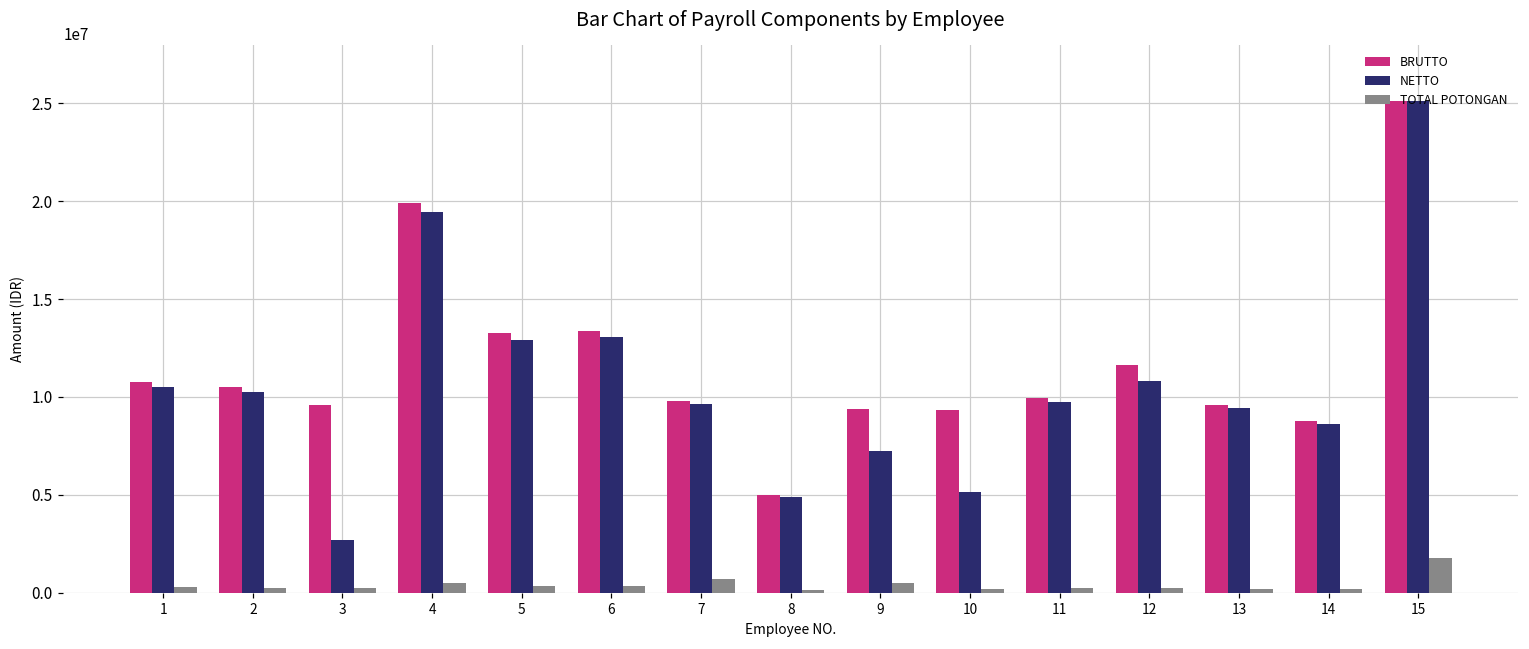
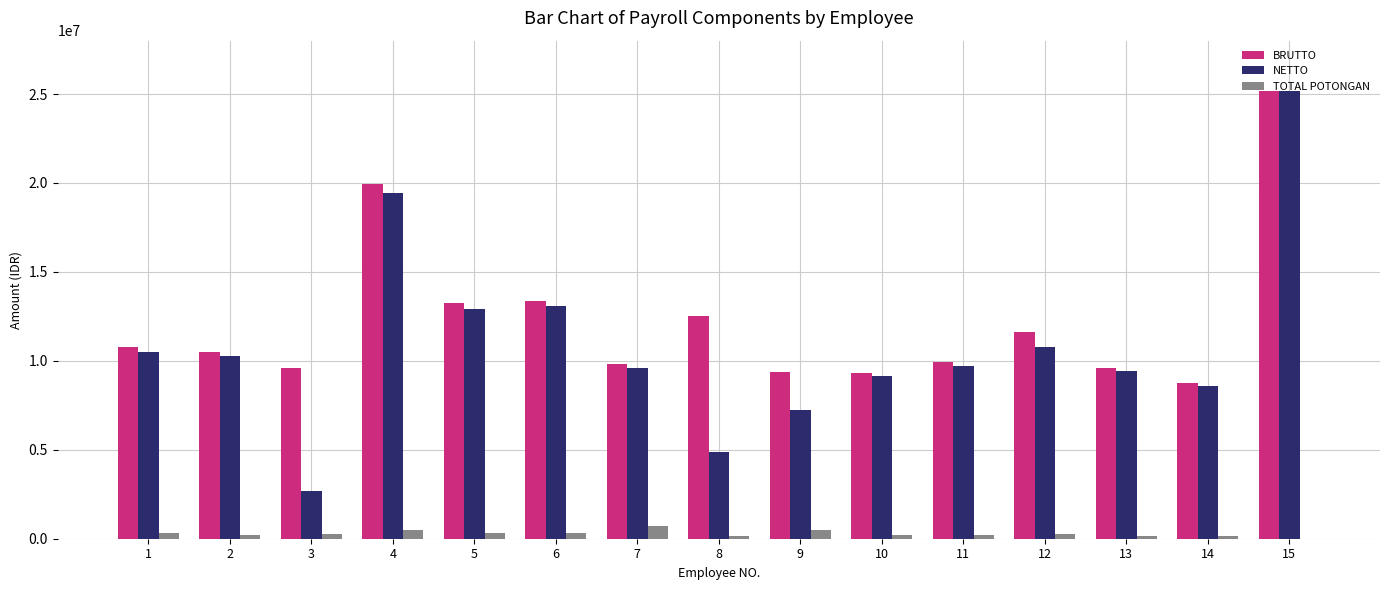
BRUTTO, 8: 5000000 -> 12500000
NETTO, 10: 5100000 -> 9100000
TOTAL POTONGAN, 15: 1800000 -> 0
